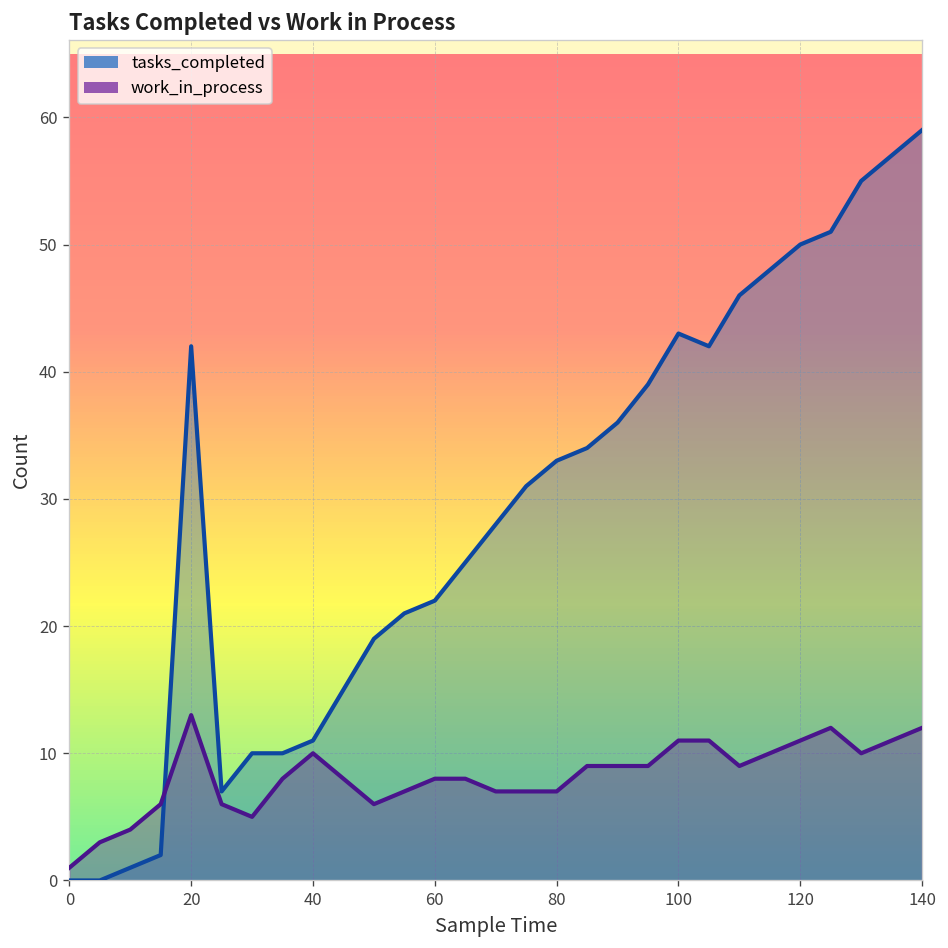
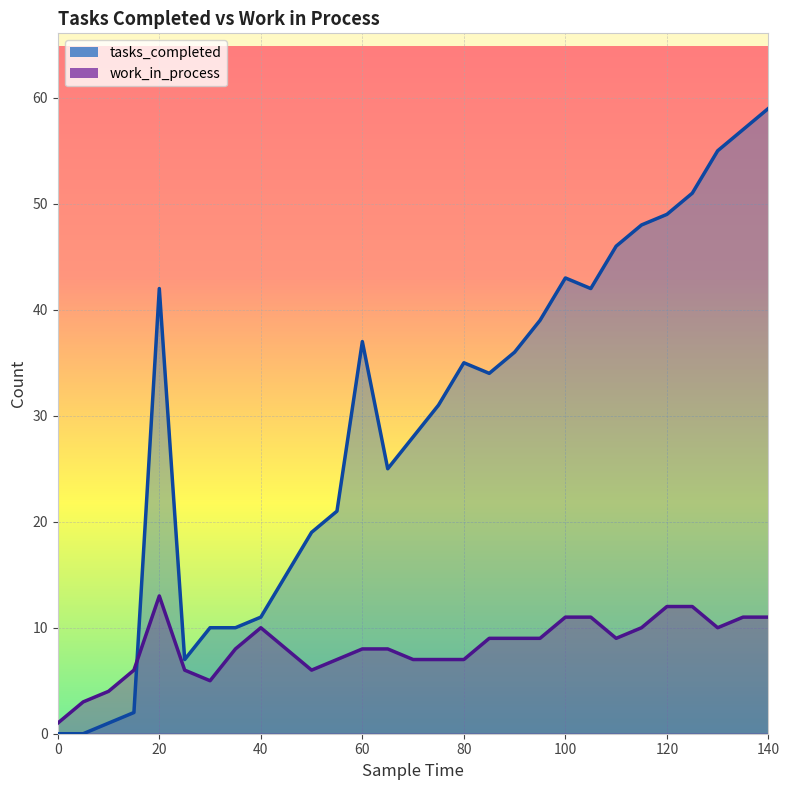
tasks_completed, 60: 22 -> 37
tasks_completed, 80: 33 -> 35
tasks_completed, 120: 50 -> 49
work_in_process, 120: 11 -> 12
work_in_process, 140: 12 -> 11
